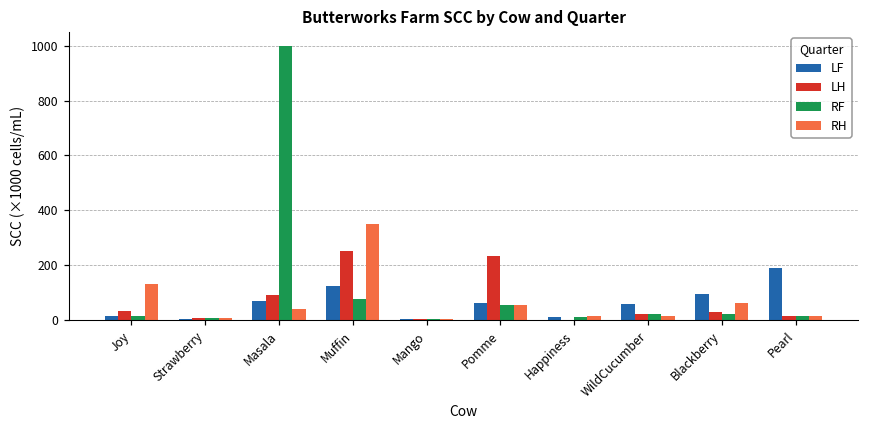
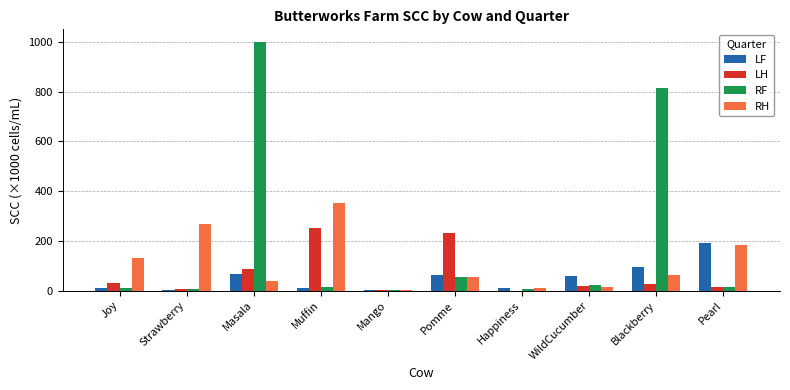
RH, Strawberry: 10 -> 270
LF, Muffin: 120 -> 10
RF, Muffin: 80 -> 20
RF, Blackberry: 20 -> 820
RH, Pearl: 20 -> 180
